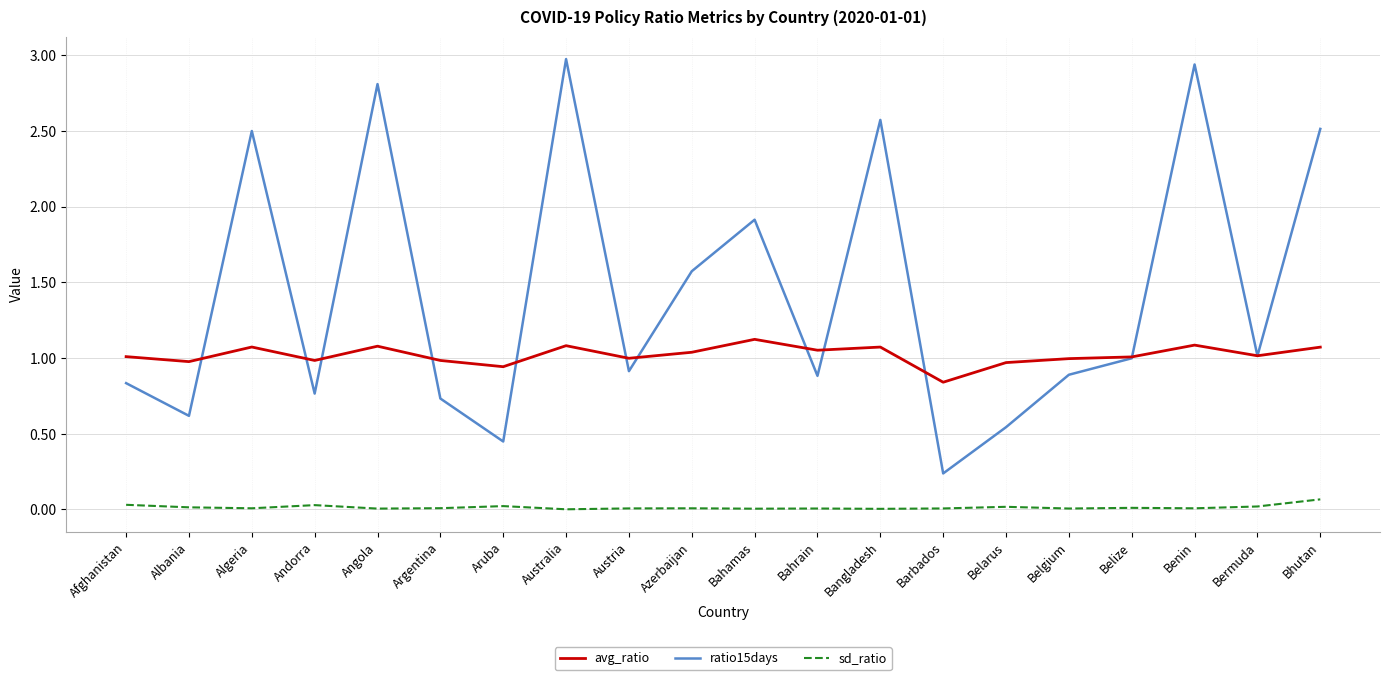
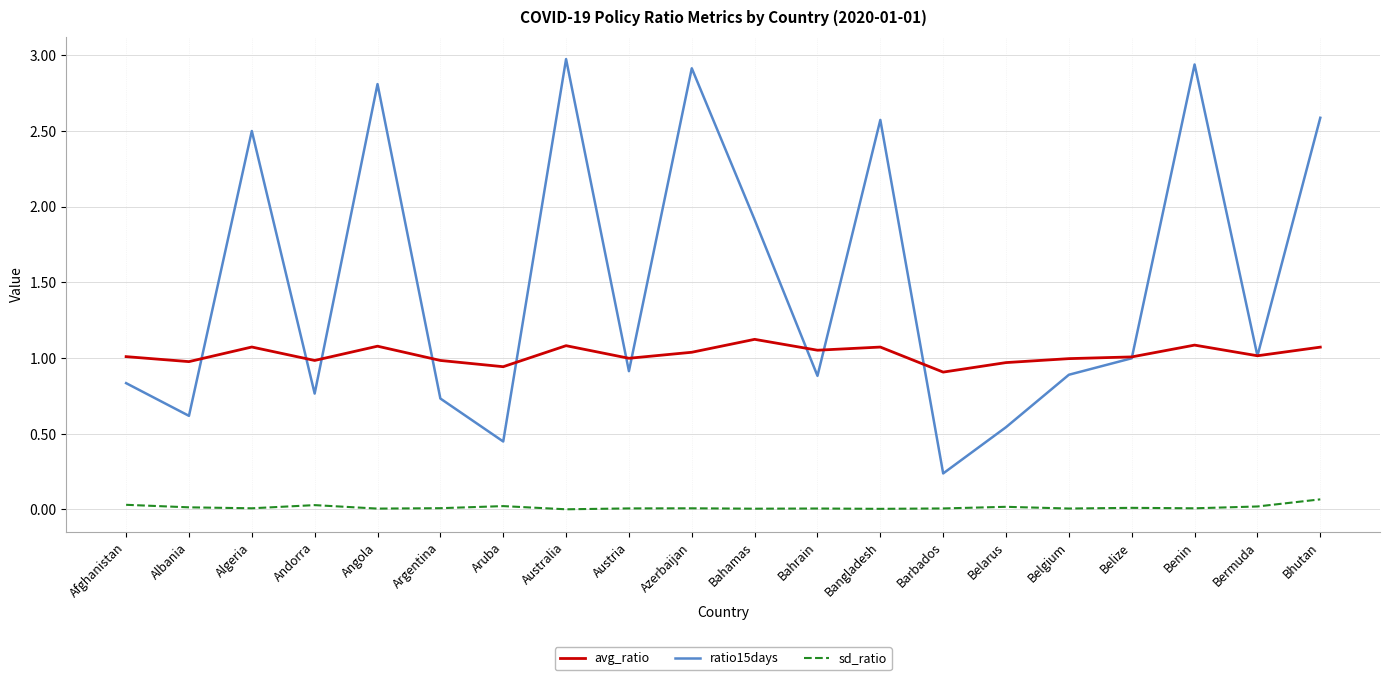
ratio15days, Azerbaijan: 1.57 -> 2.91
avg_ratio, Barbados: 0.84 -> 0.91
ratio15days, Bhutan: 2.51 -> 2.59
